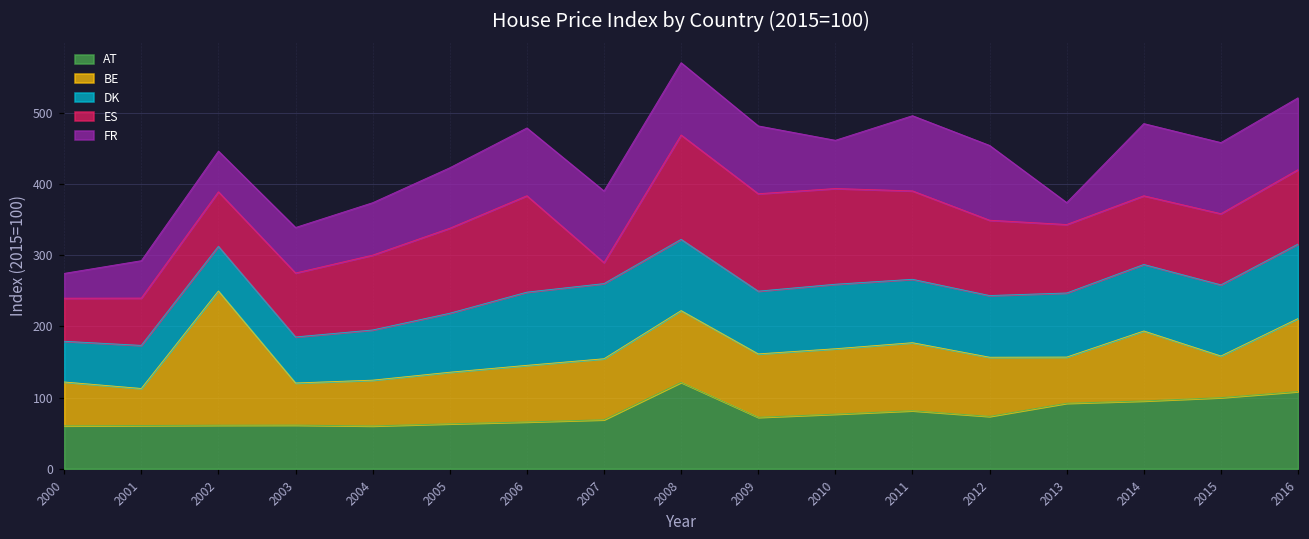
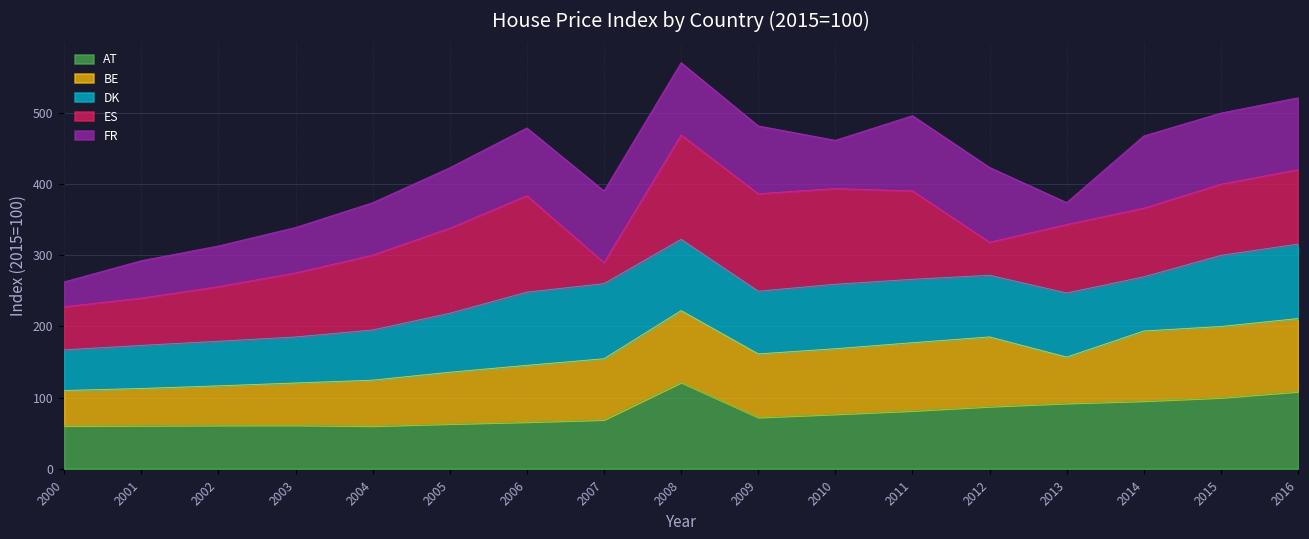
BE, 2000: 60 -> 50
BE, 2002: 190 -> 60
AT, 2012: 70 -> 90
BE, 2012: 80 -> 100
ES, 2012: 110 -> 50
DK, 2014: 90 -> 80
BE, 2015: 60 -> 100
